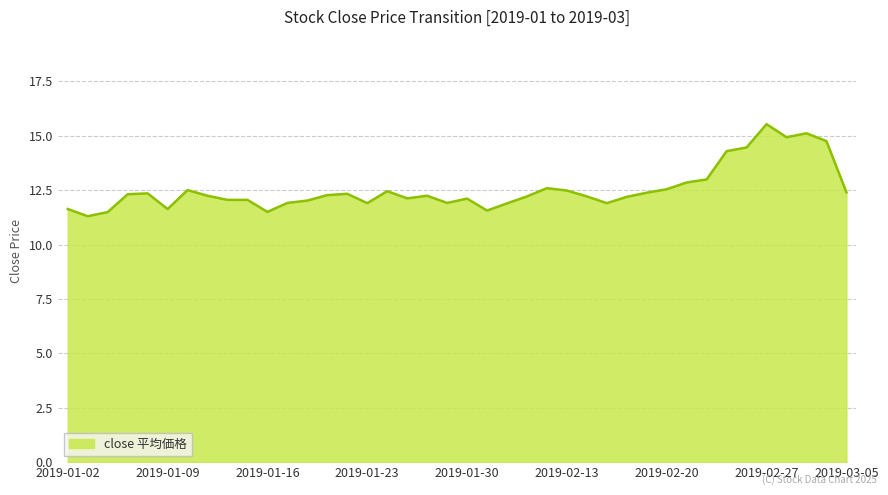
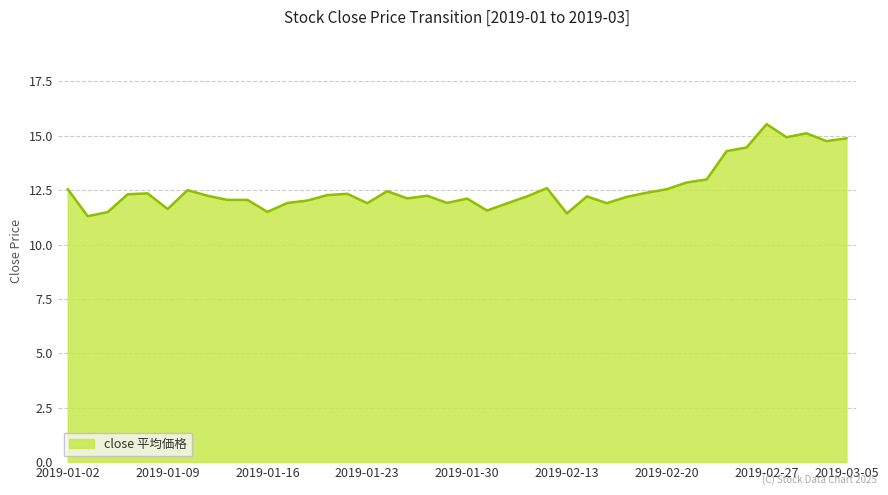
2019-01-02: 11.6 -> 12.5
2019-02-13: 12.5 -> 11.4
2019-03-05: 12.4 -> 14.9
